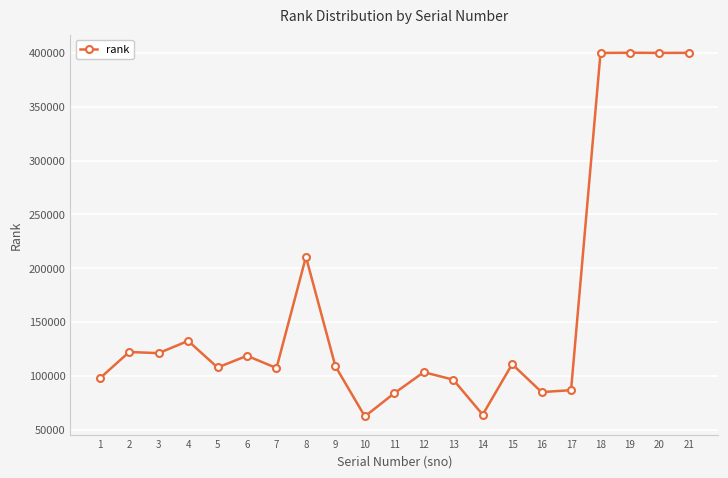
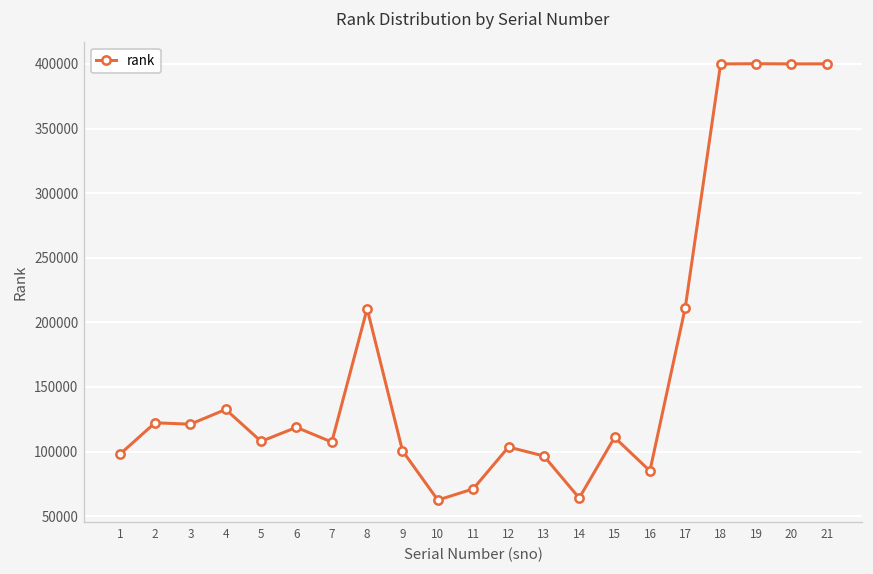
9: 109000 -> 101000
11: 84000 -> 71000
17: 87000 -> 211000
